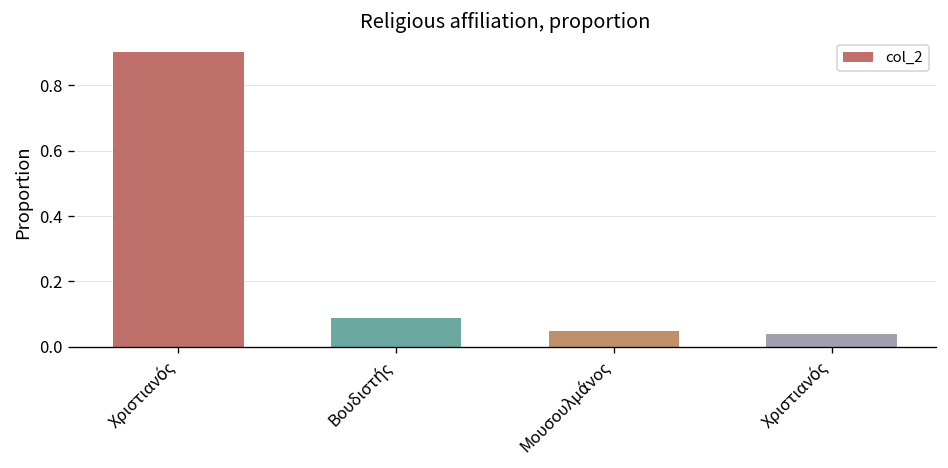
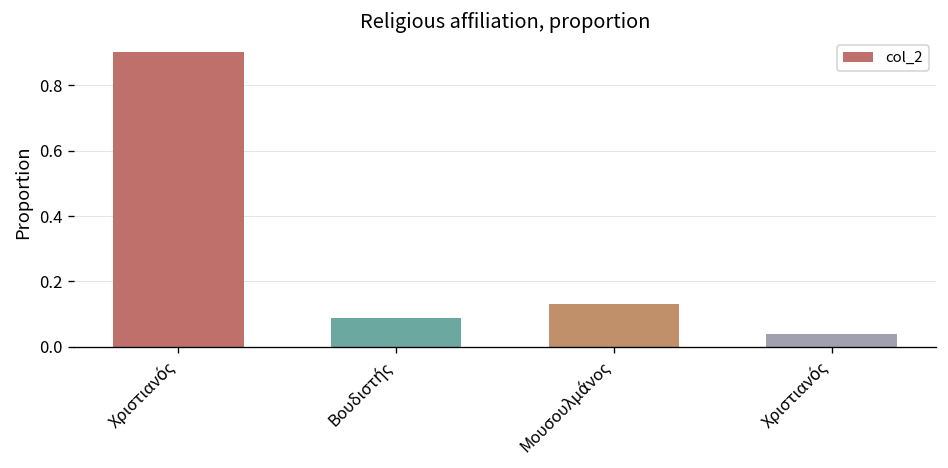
Μουσουλμάνος: 0.05 -> 0.13
